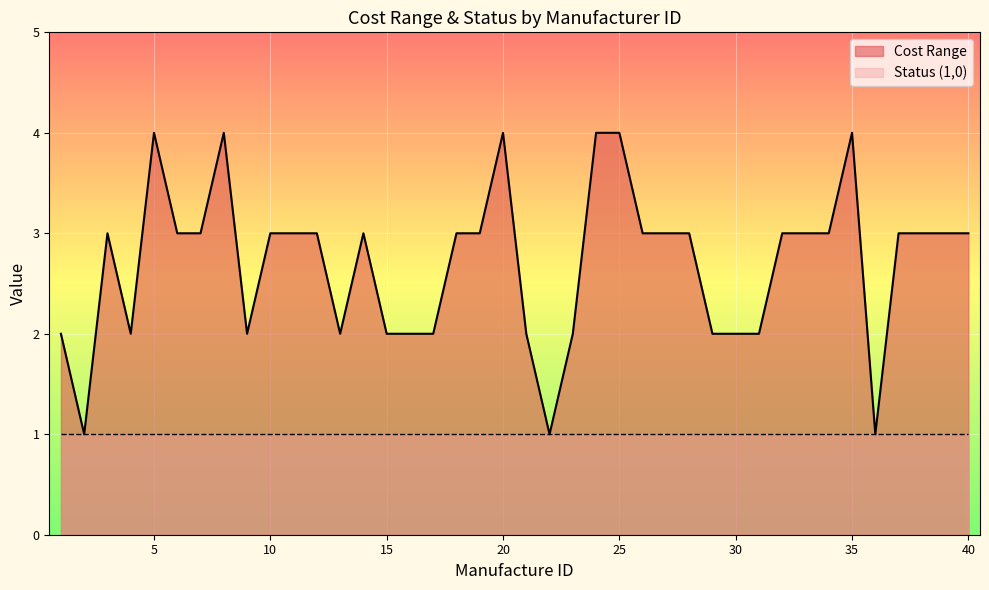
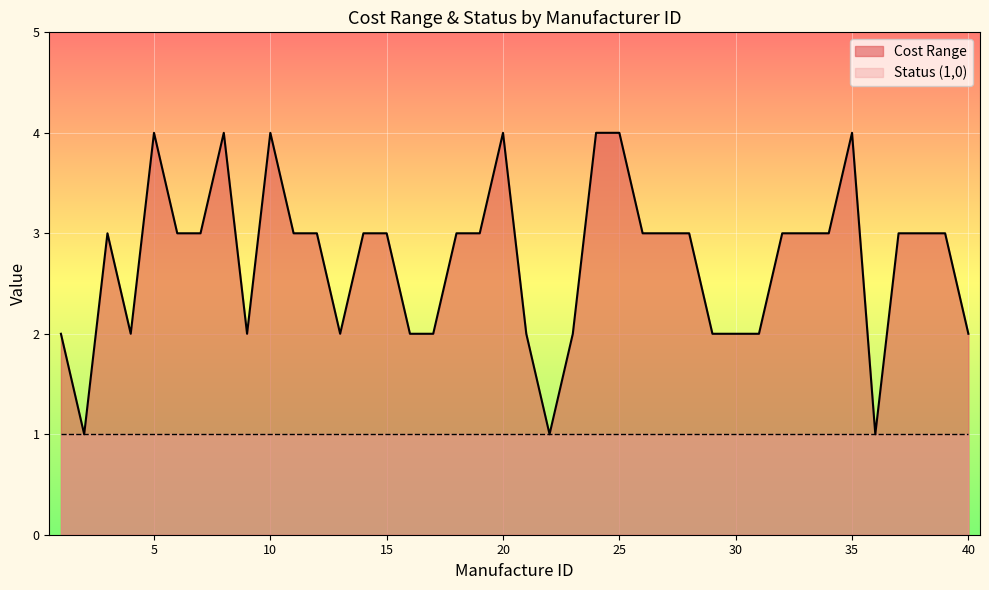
Cost Range, 10: 3 -> 4
Cost Range, 15: 2 -> 3
Cost Range, 40: 3 -> 2
